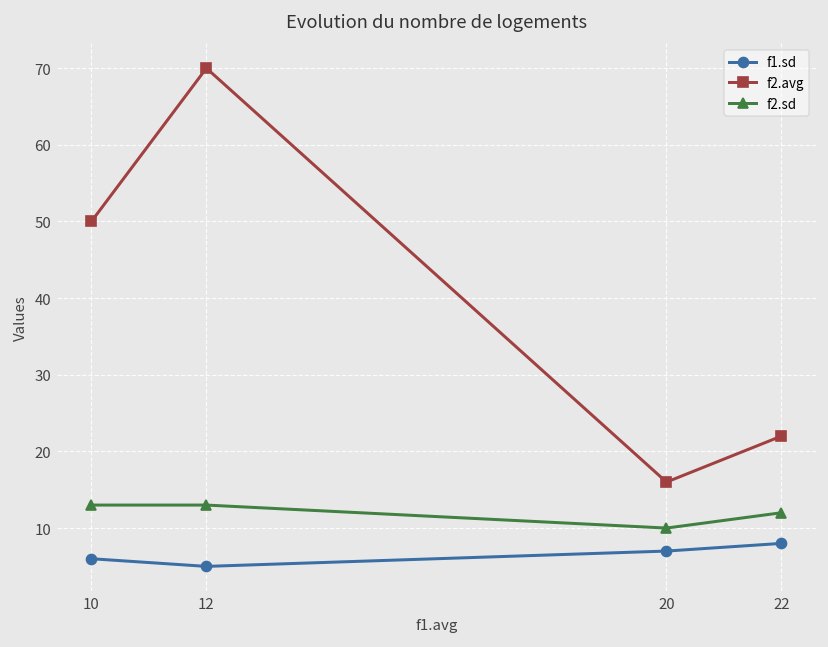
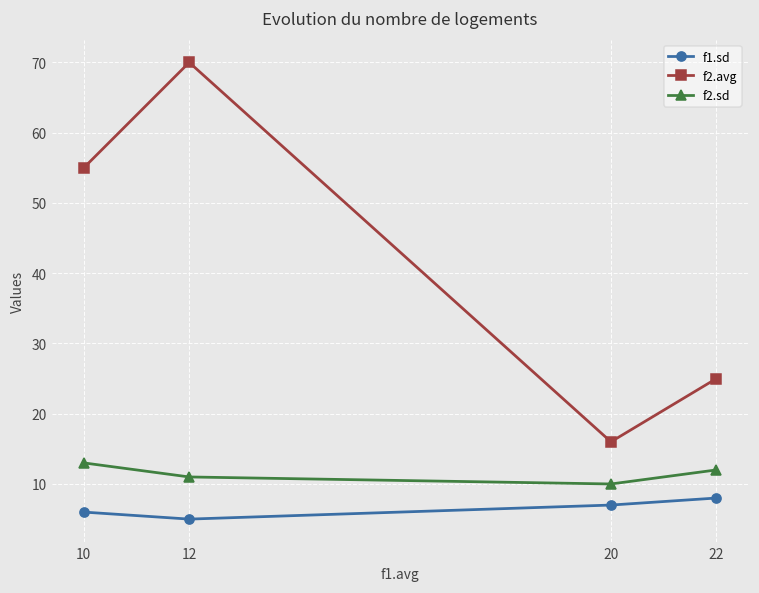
f2.avg, 10: 50 -> 55
f2.sd, 12: 13 -> 11
f2.avg, 22: 22 -> 25
